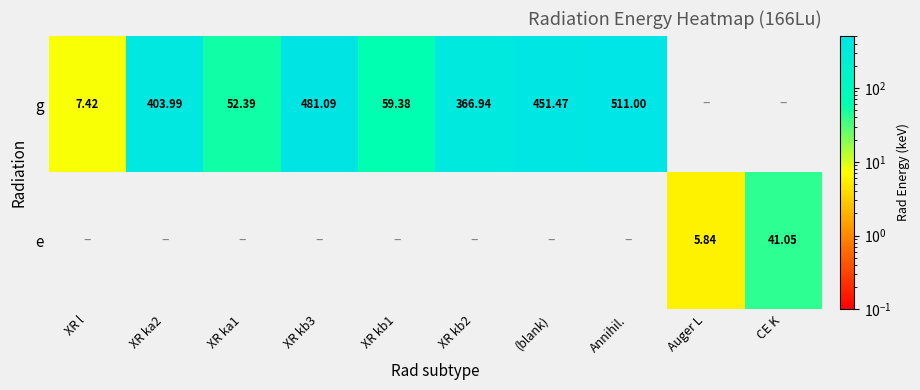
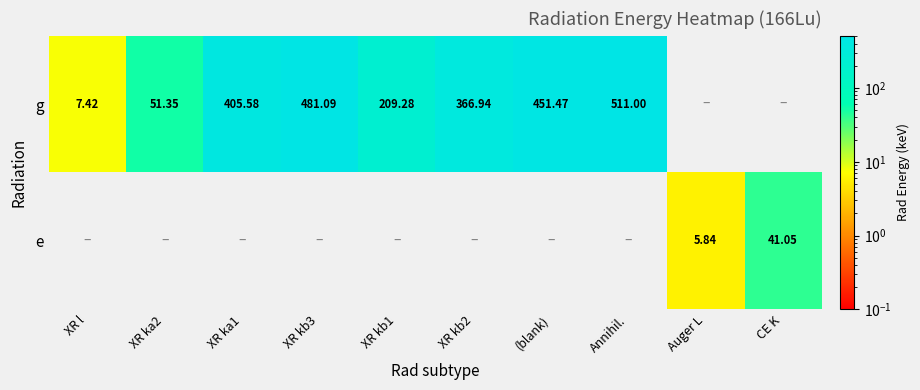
g, XR ka2: 403.99 -> 51.35
g, XR ka1: 52.39 -> 405.58
g, XR kb1: 59.38 -> 209.28
